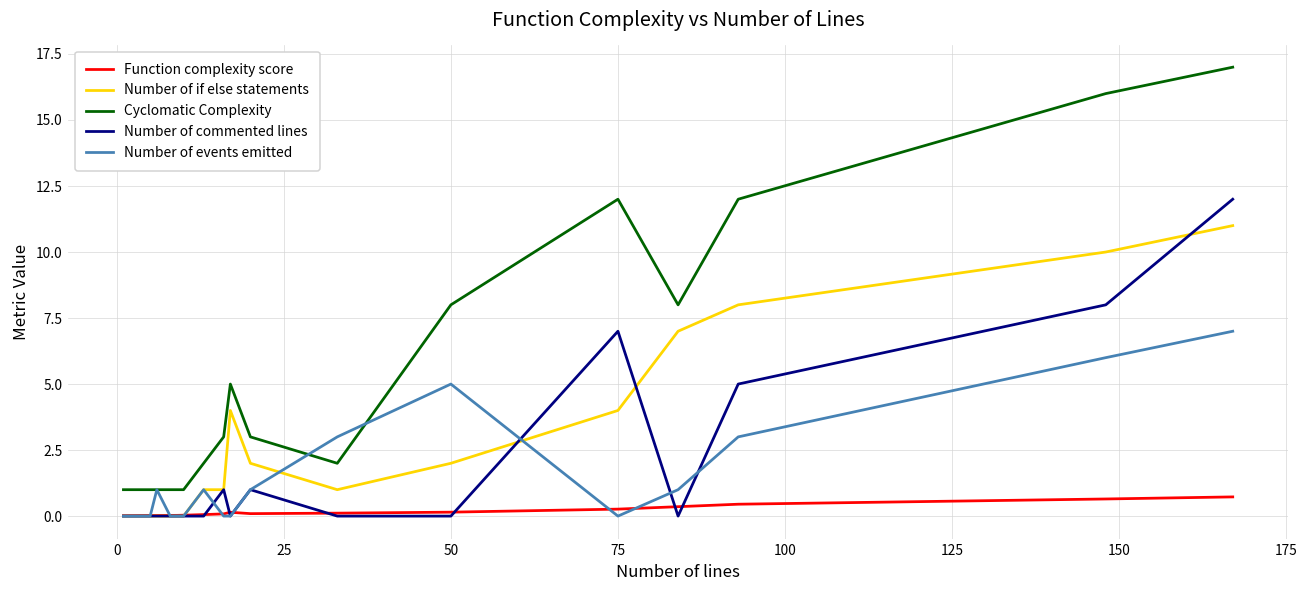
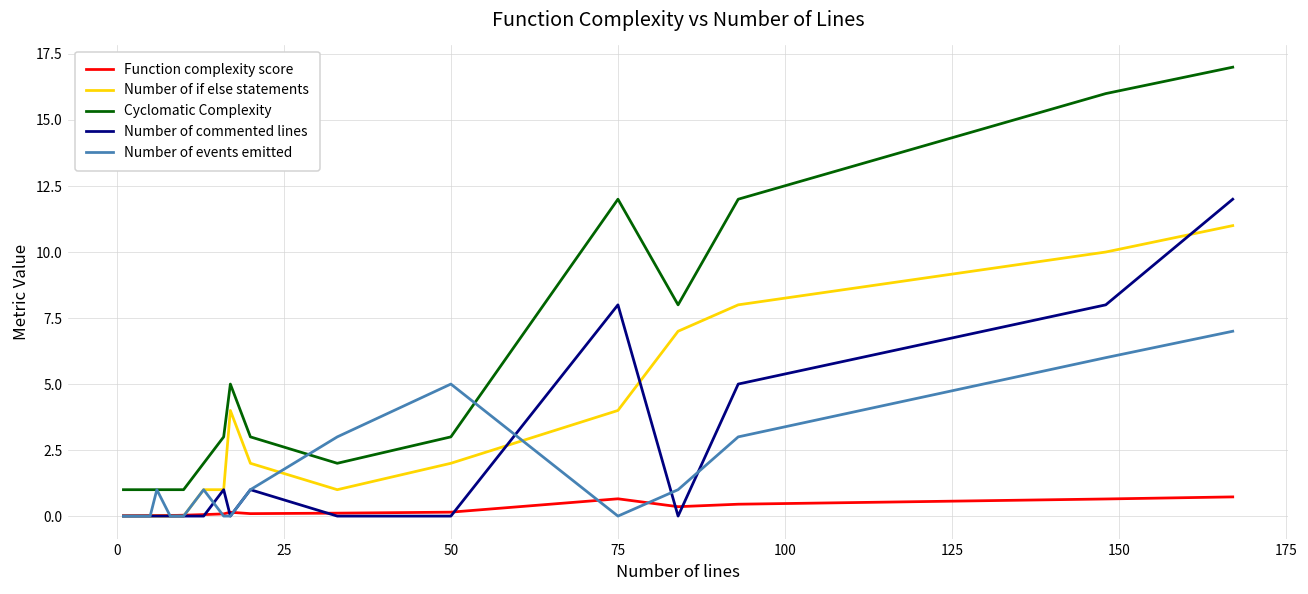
Cyclomatic Complexity, 50: 8 -> 3
Function complexity score, 75: 0.3 -> 0.7
Number of commented lines, 75: 7 -> 8
